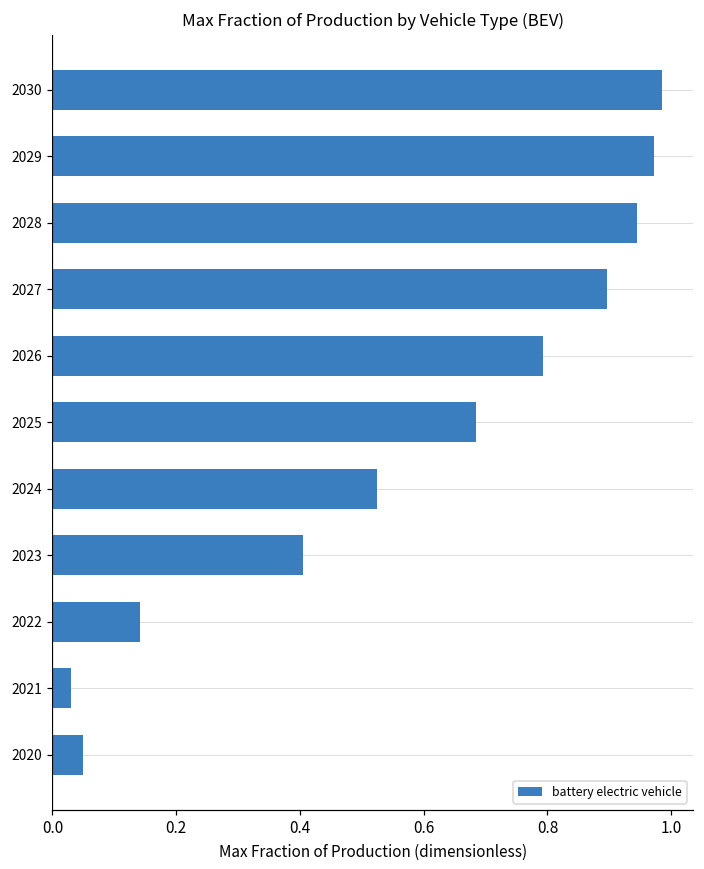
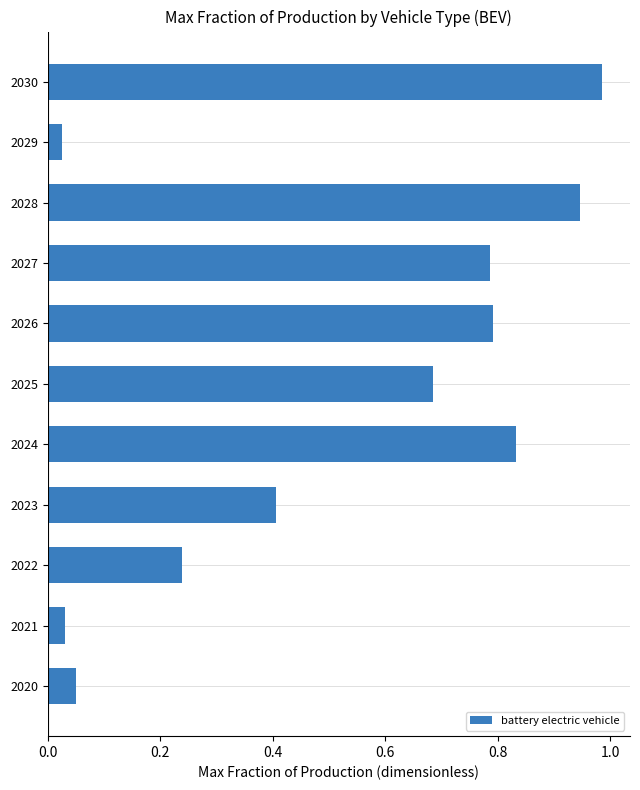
2029: 0.97 -> 0.03
2027: 0.90 -> 0.79
2024: 0.53 -> 0.83
2022: 0.14 -> 0.24
